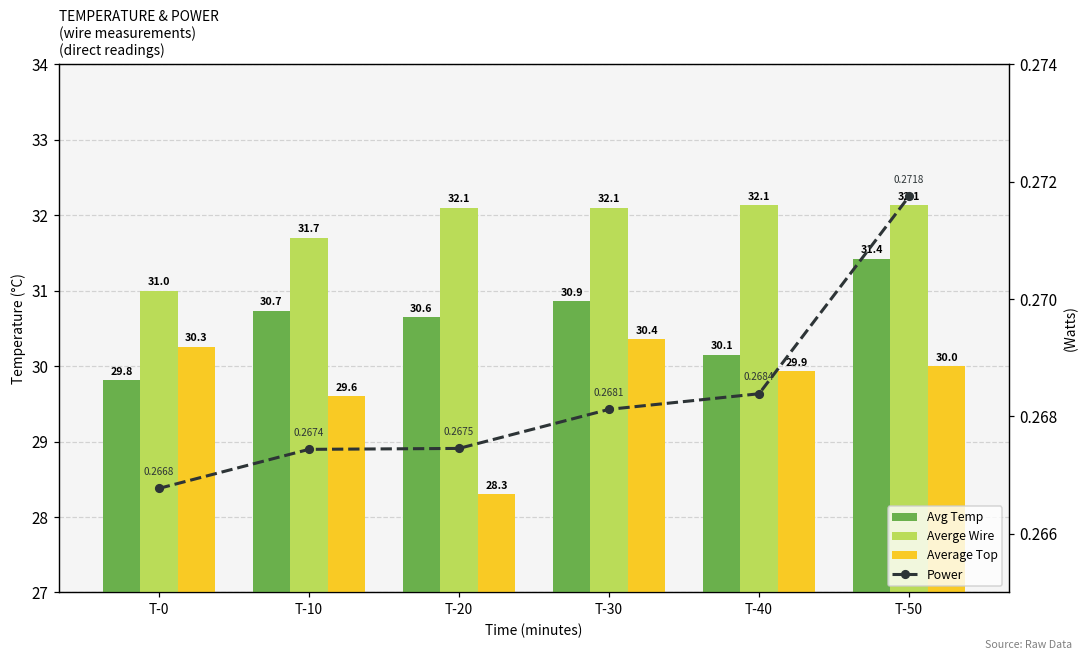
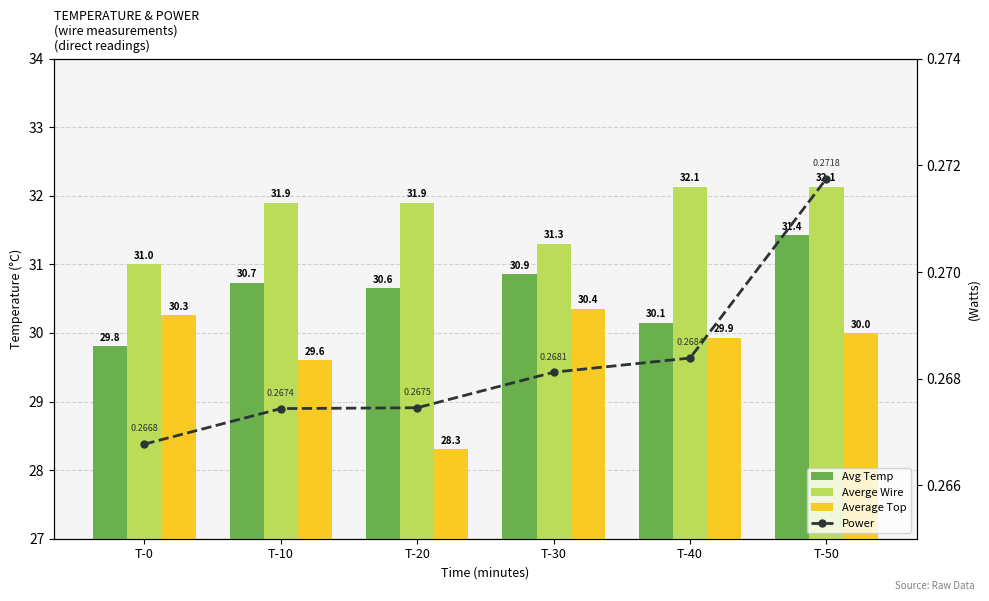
Averge Wire, T-10: 31.7 -> 31.9
Averge Wire, T-20: 32.1 -> 31.9
Averge Wire, T-30: 32.1 -> 31.3
